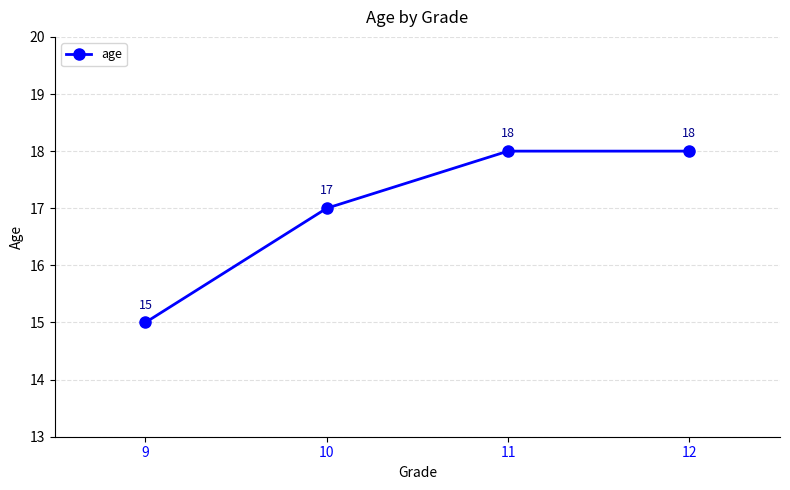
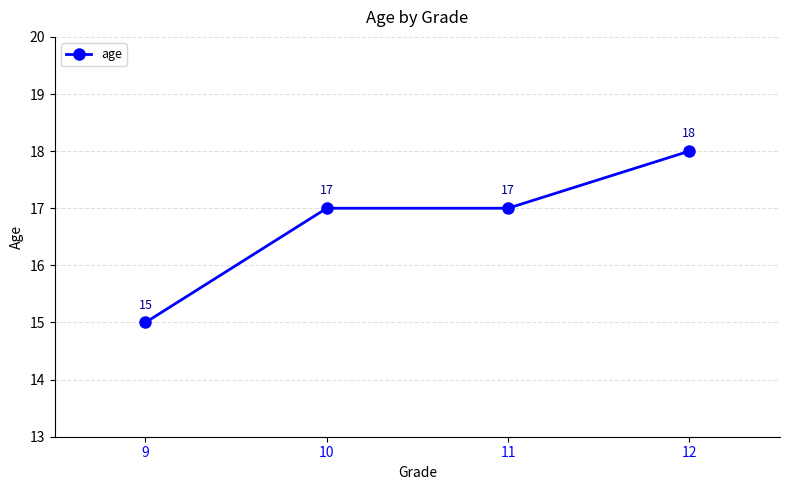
11: 18 -> 17
